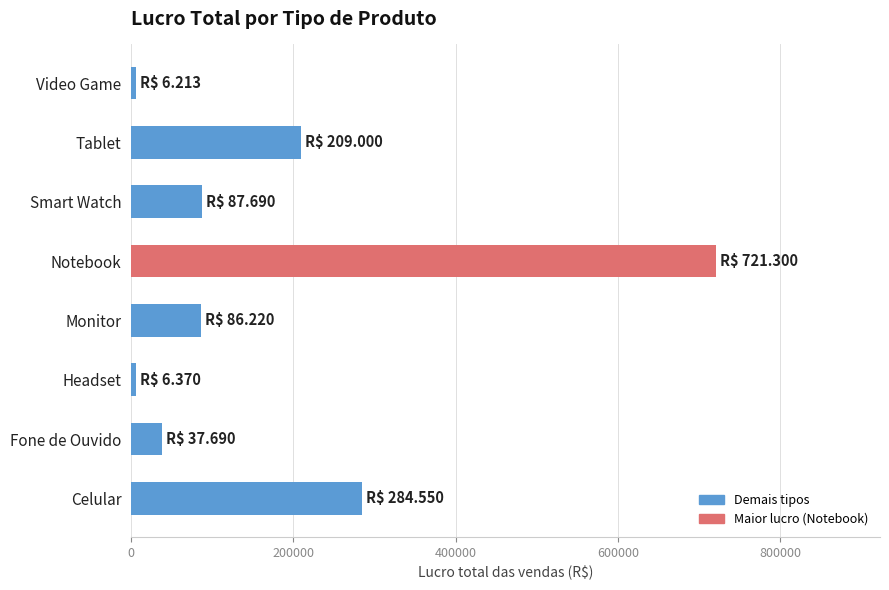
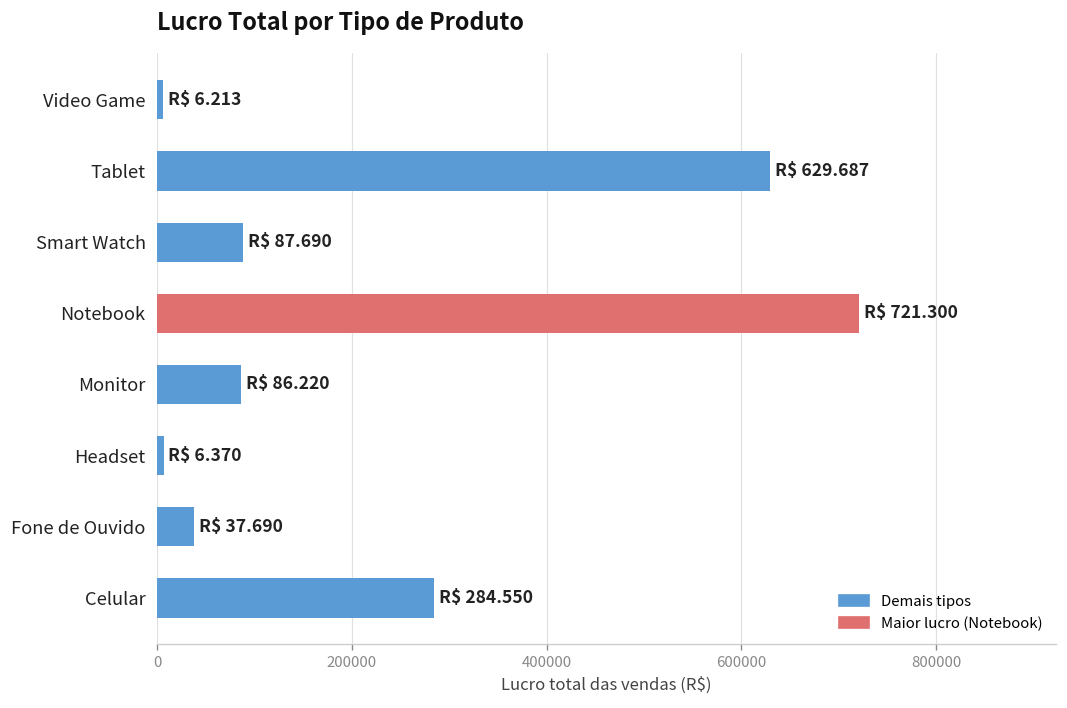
Tablet: 209.000 -> 629.687
